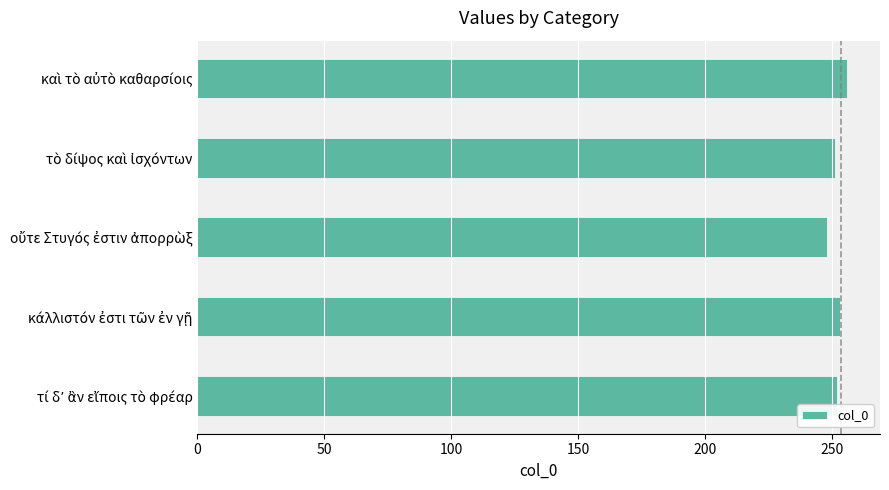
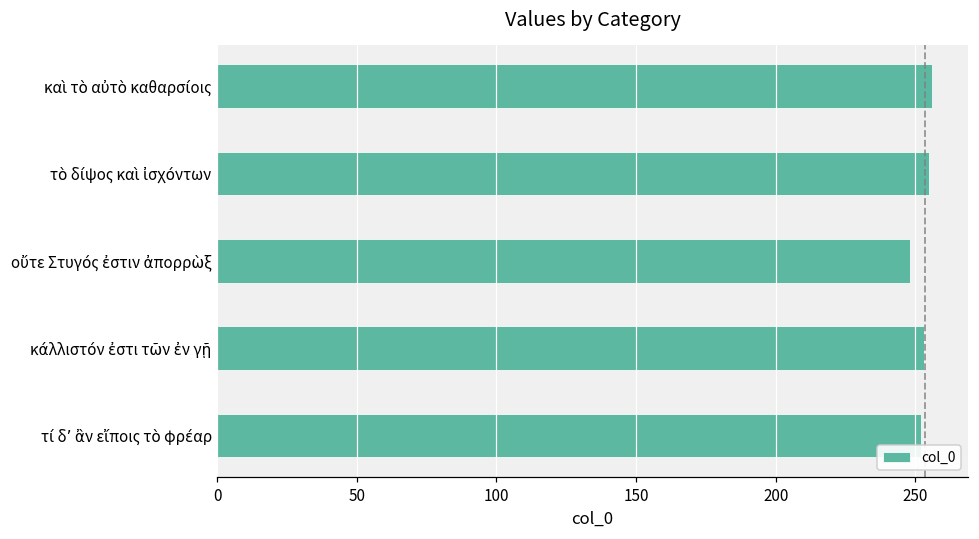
τὸ δίψος καὶ ἰσχόντων: 251 -> 255
